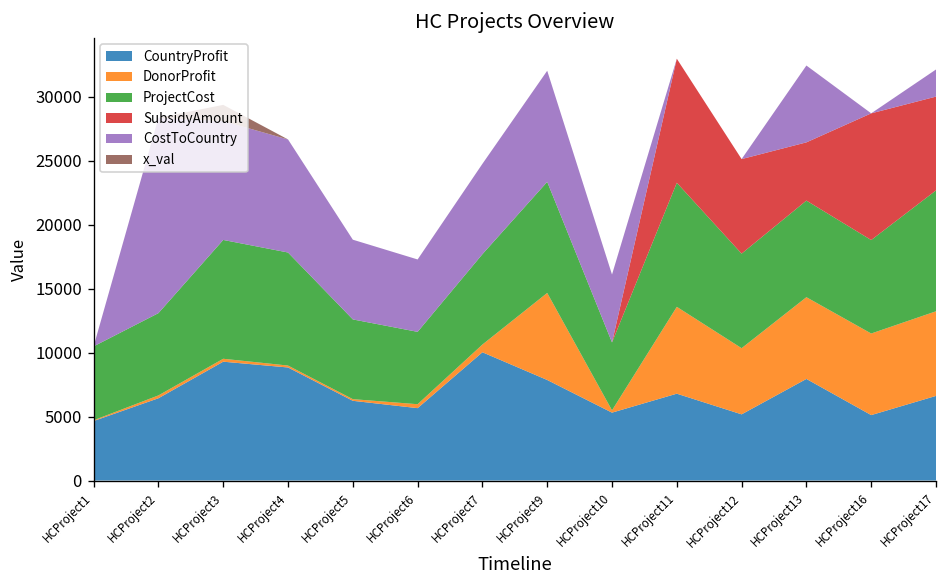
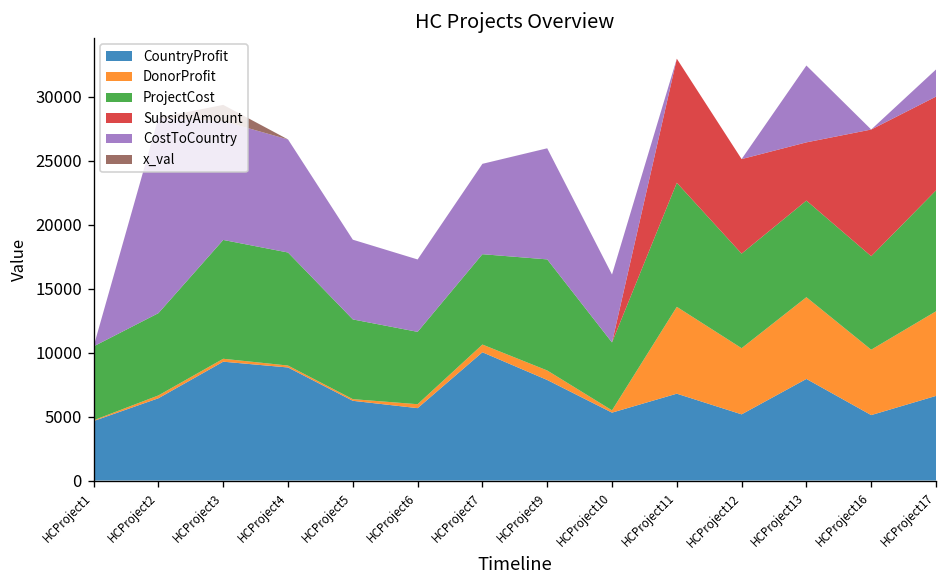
DonorProfit, HCProject9: 6800 -> 700
DonorProfit, HCProject16: 6400 -> 5100
